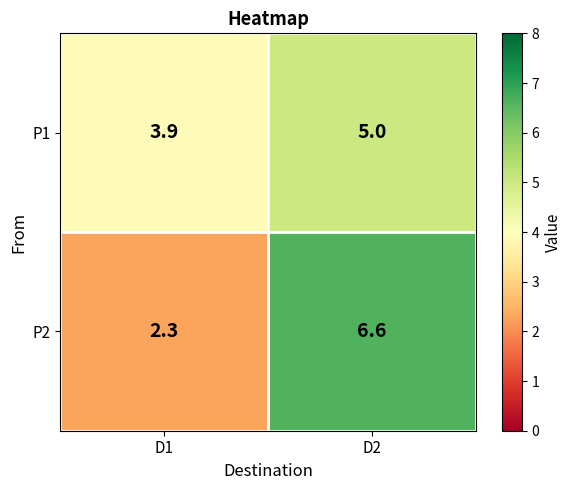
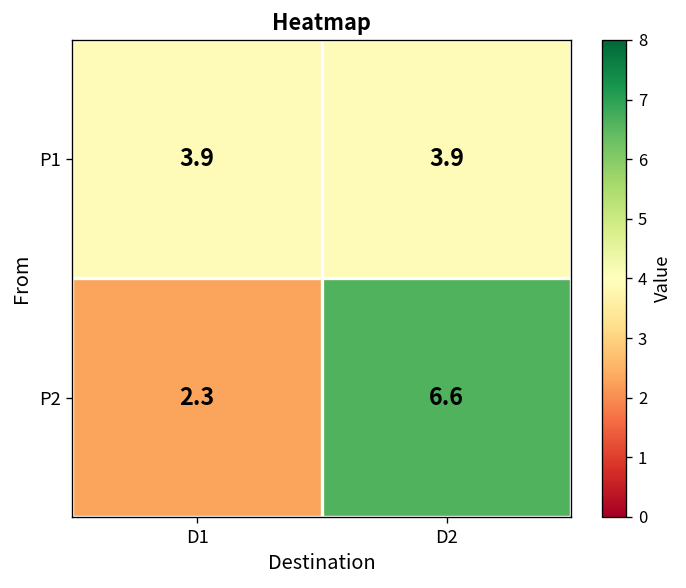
P1, D2: 5.0 -> 3.9
